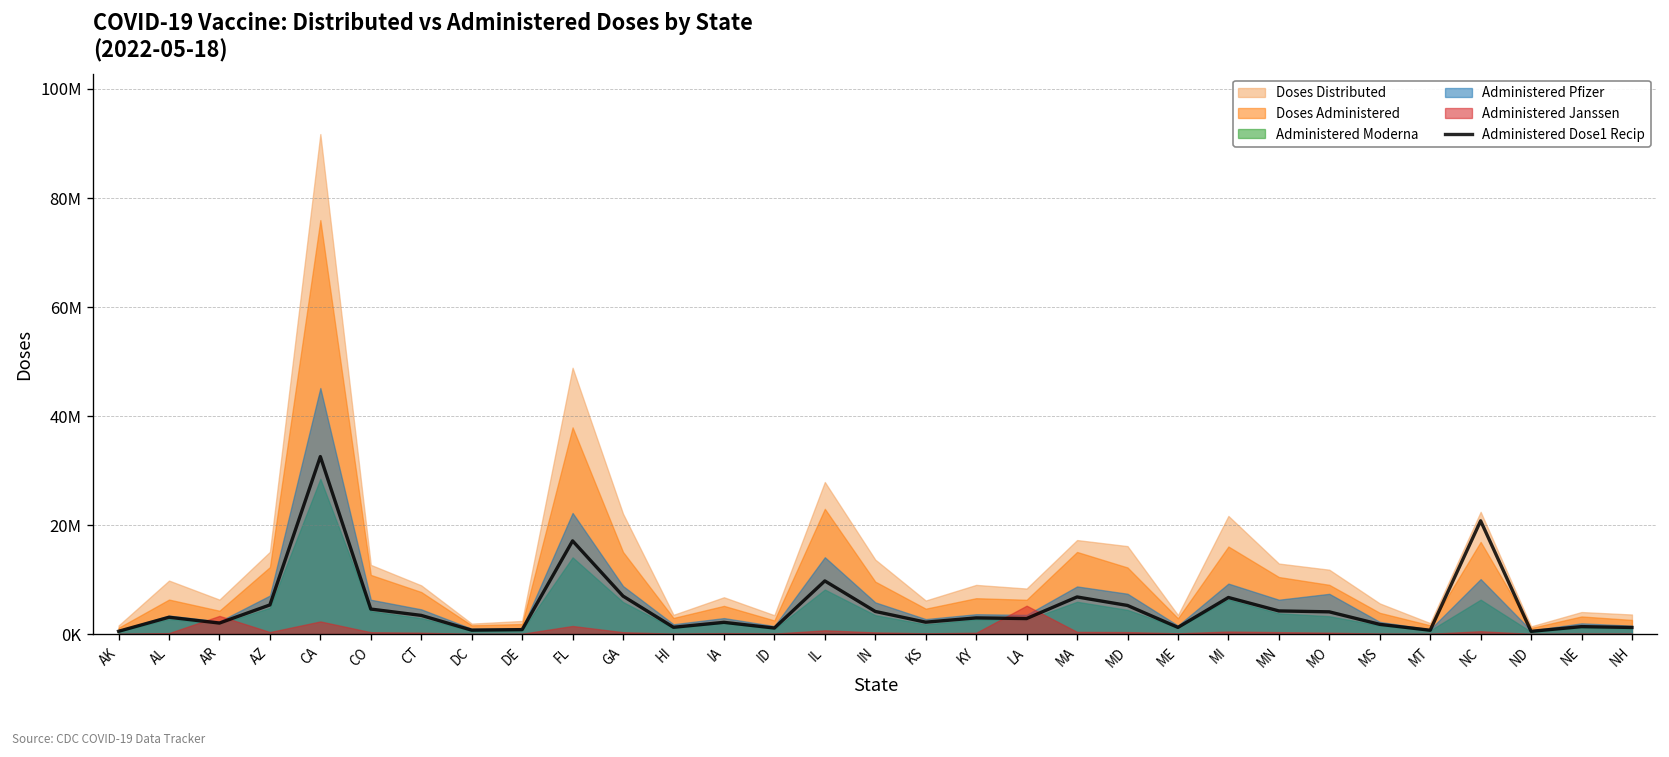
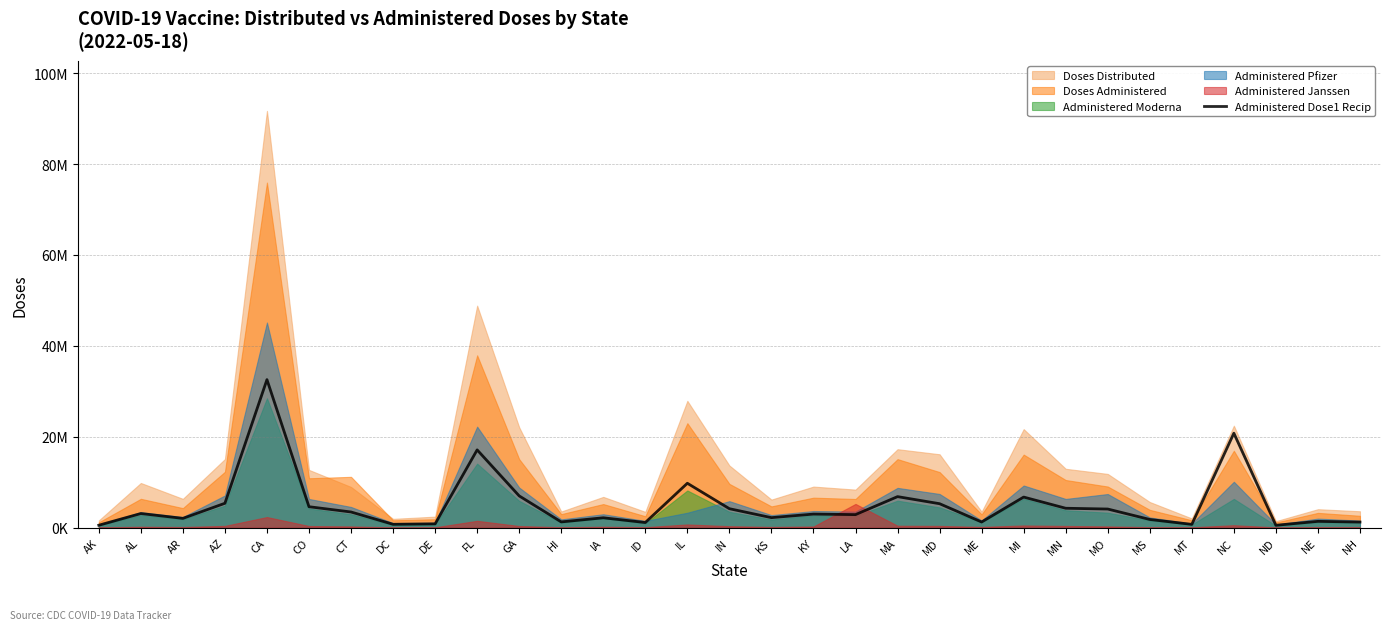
Administered Janssen, AR: 3000000 -> 0
Doses Administered, CT: 8000000 -> 11000000
Administered Pfizer, IL: 14000000 -> 3000000
